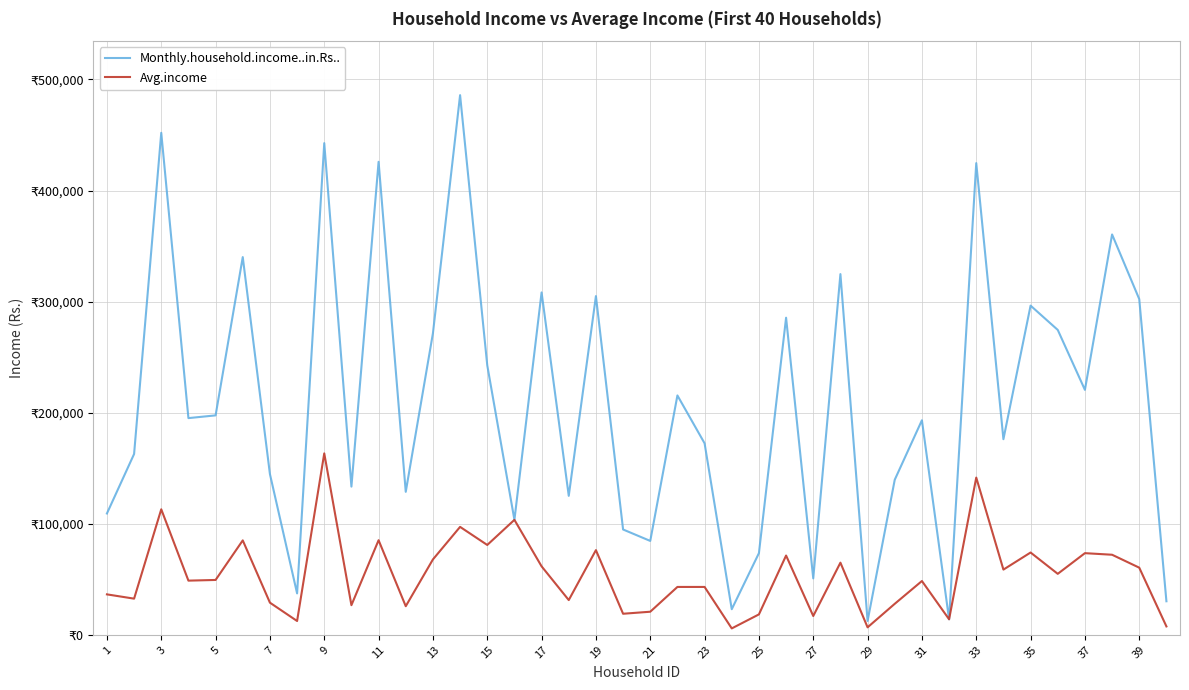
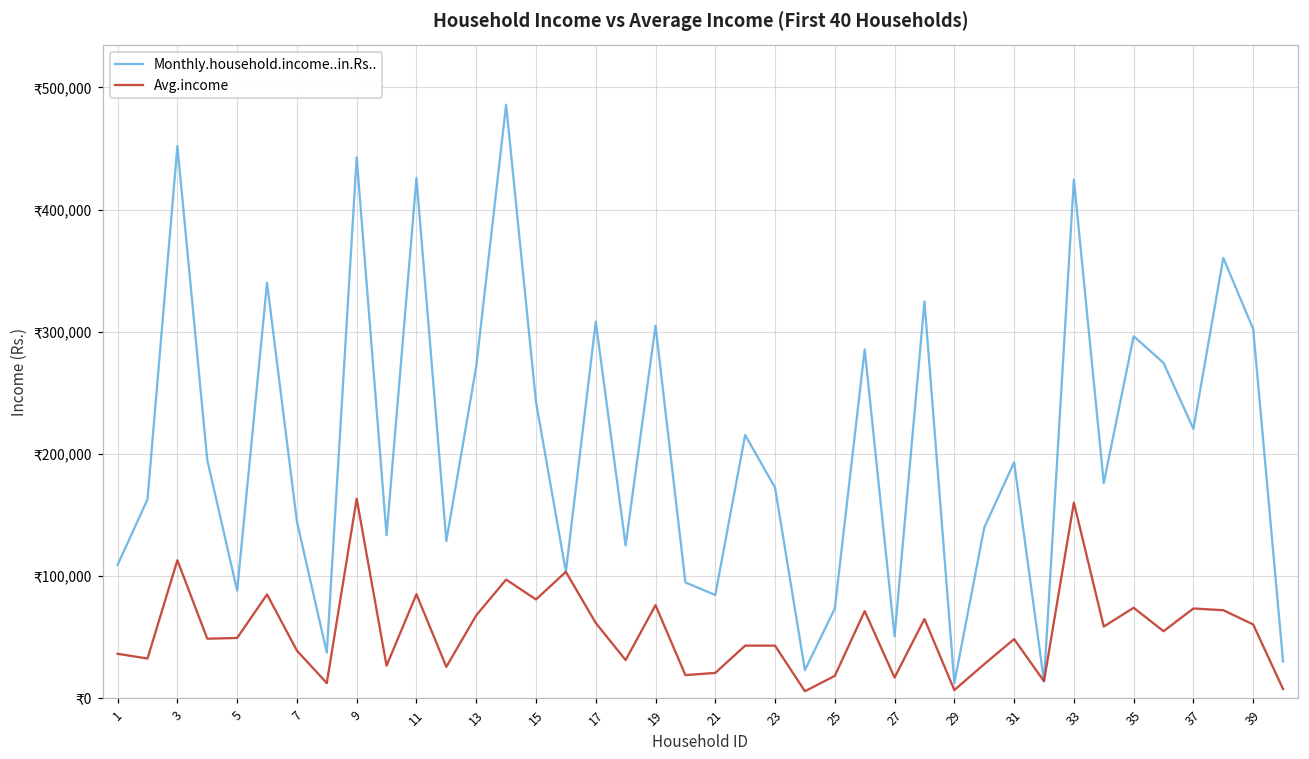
Monthly.household.income..in.Rs.., 5: ₹198,000 -> ₹88,000
Avg.income, 7: ₹29,000 -> ₹39,000
Avg.income, 33: ₹142,000 -> ₹160,000
